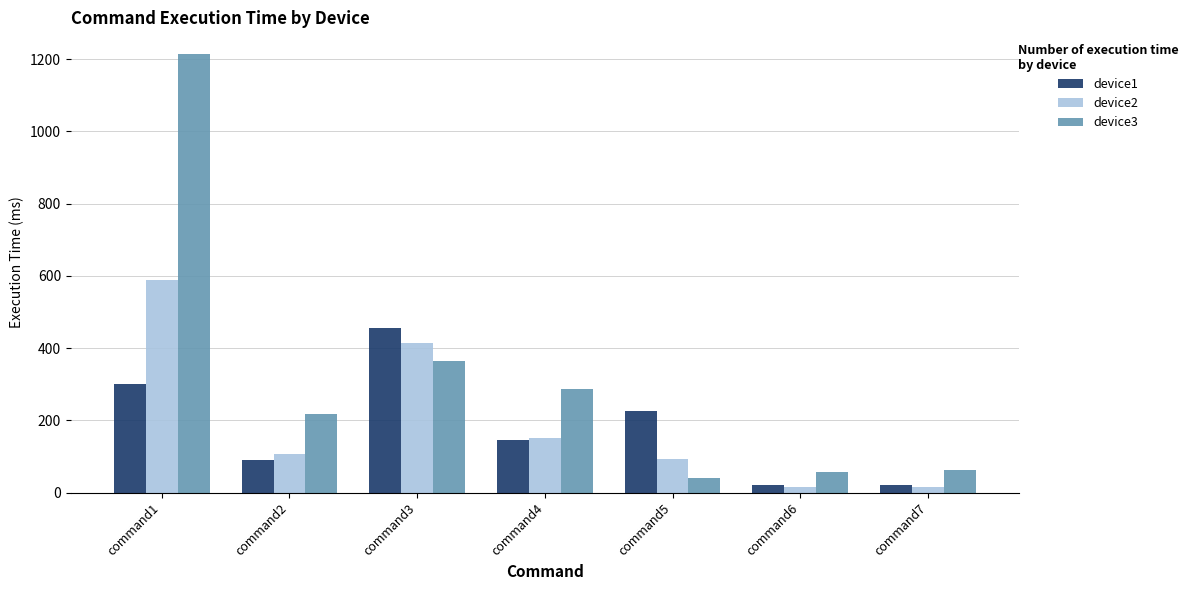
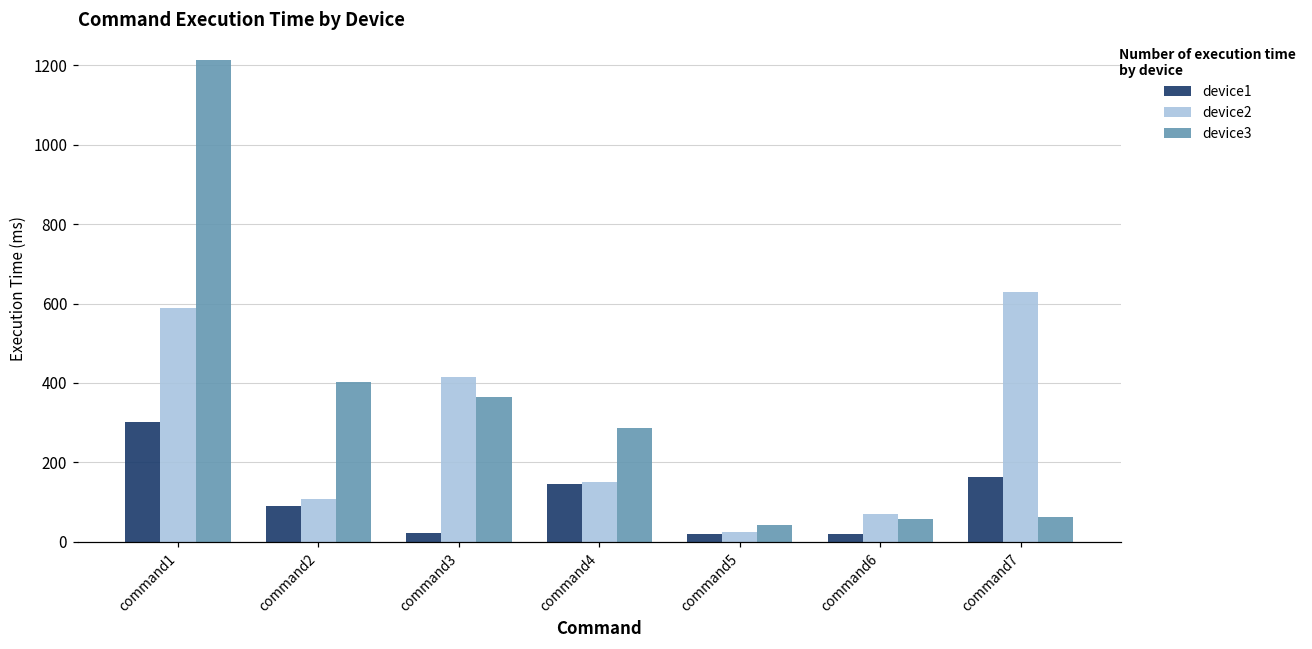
device3, command2: 220 -> 400
device1, command3: 460 -> 20
device1, command5: 230 -> 20
device2, command5: 90 -> 20
device2, command6: 20 -> 70
device1, command7: 20 -> 160
device2, command7: 20 -> 630
